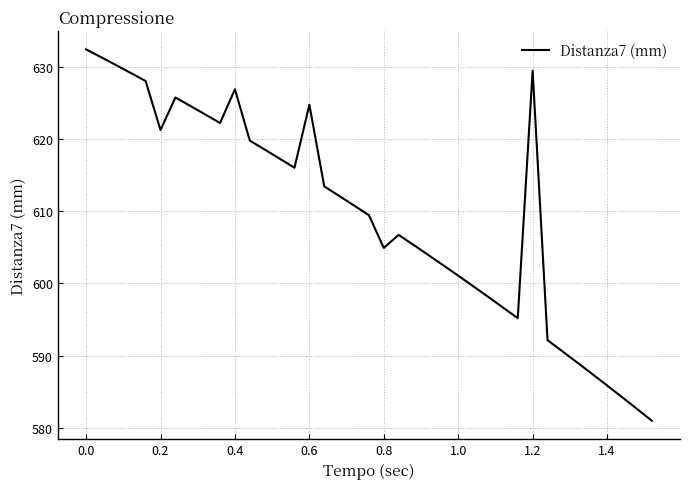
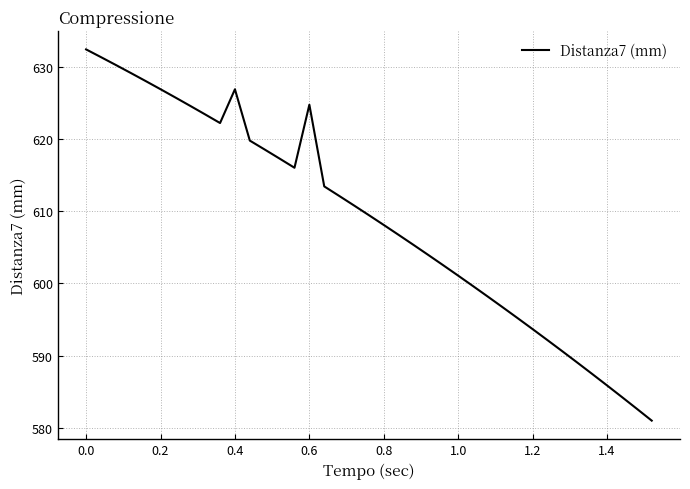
0.2: 621 -> 627
0.8: 605 -> 608
1.2: 629 -> 594
